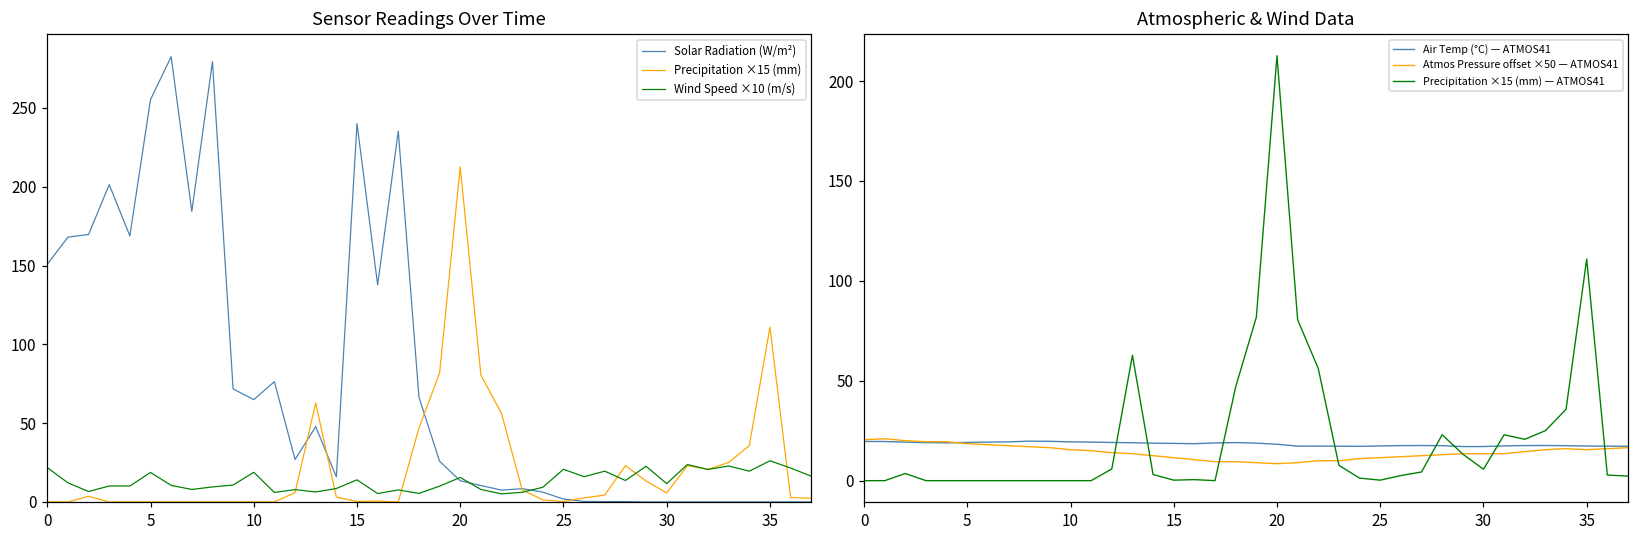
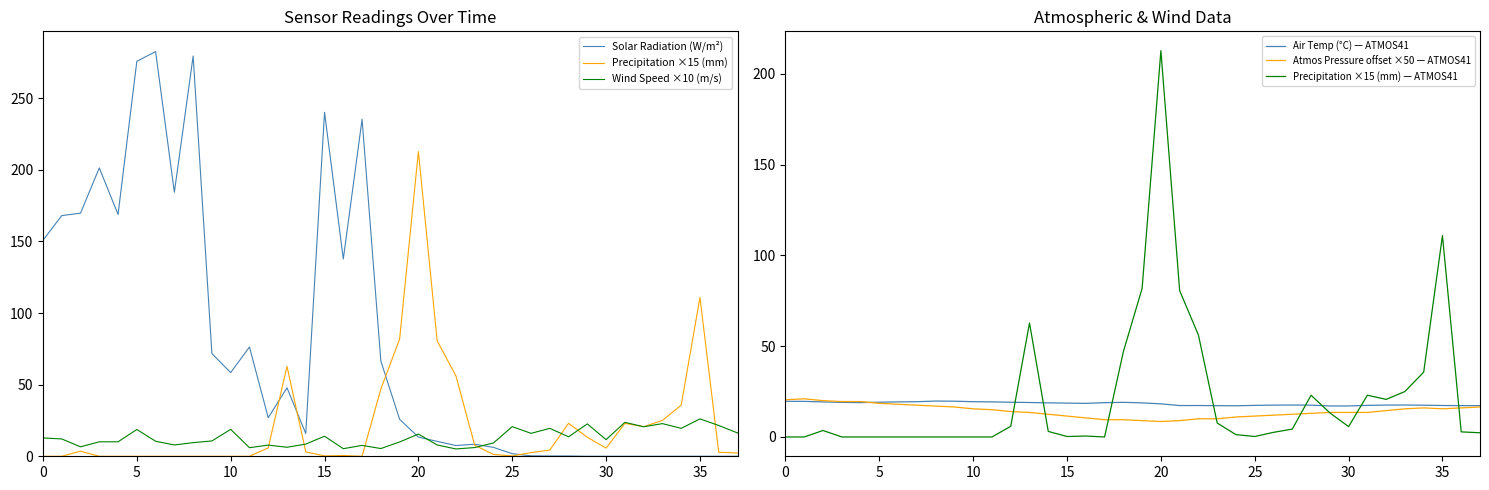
Sensor Readings Over Time, Wind Speed ×10 (m/s), 0: 22 -> 13
Sensor Readings Over Time, Solar Radiation (W/m²), 5: 255 -> 276
Sensor Readings Over Time, Solar Radiation (W/m²), 10: 65 -> 58
